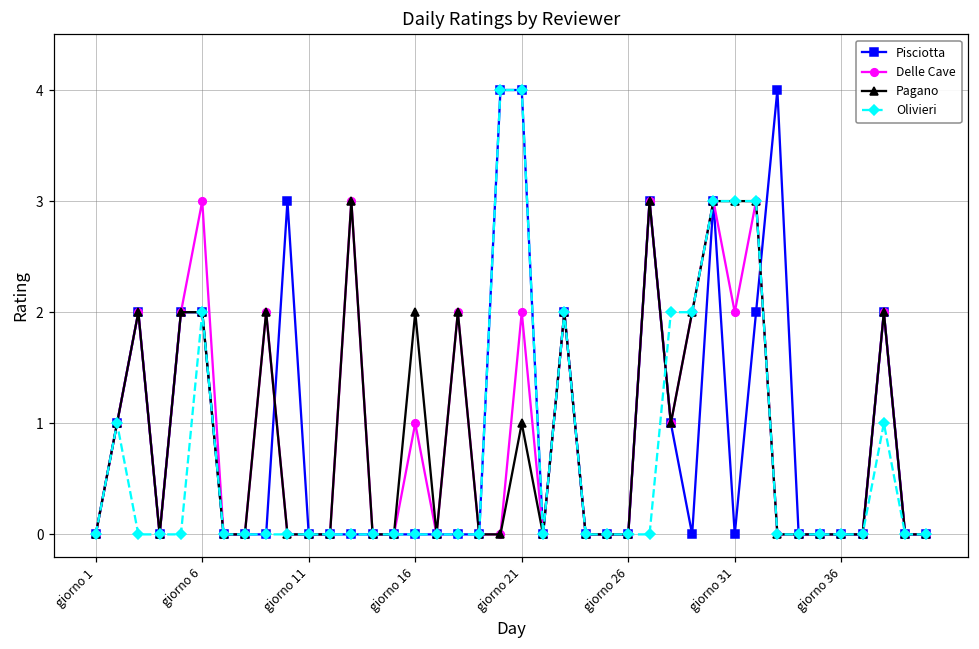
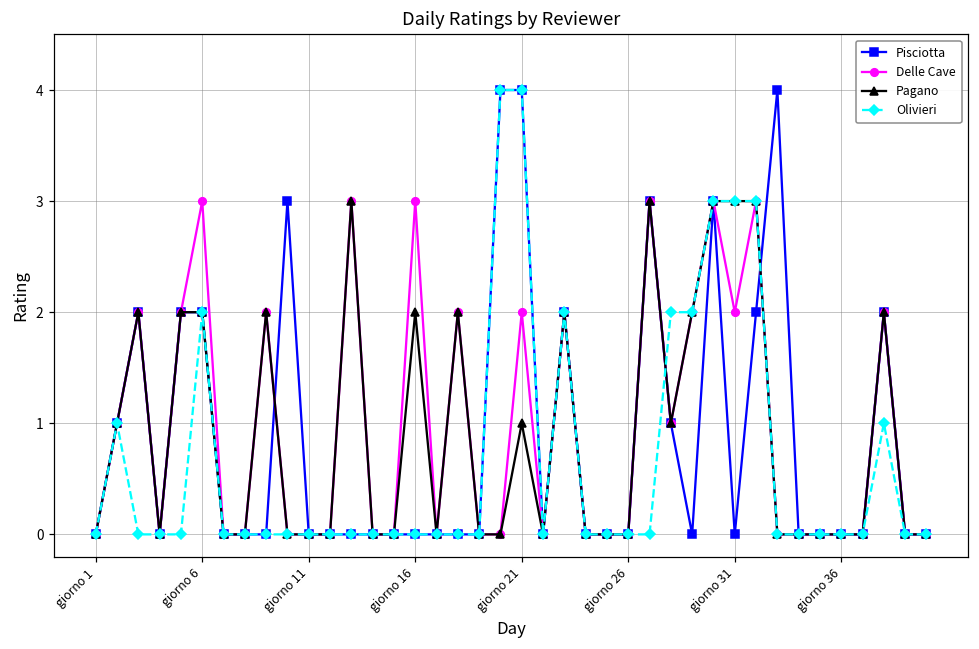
Delle Cave, giorno 16: 1 -> 3
